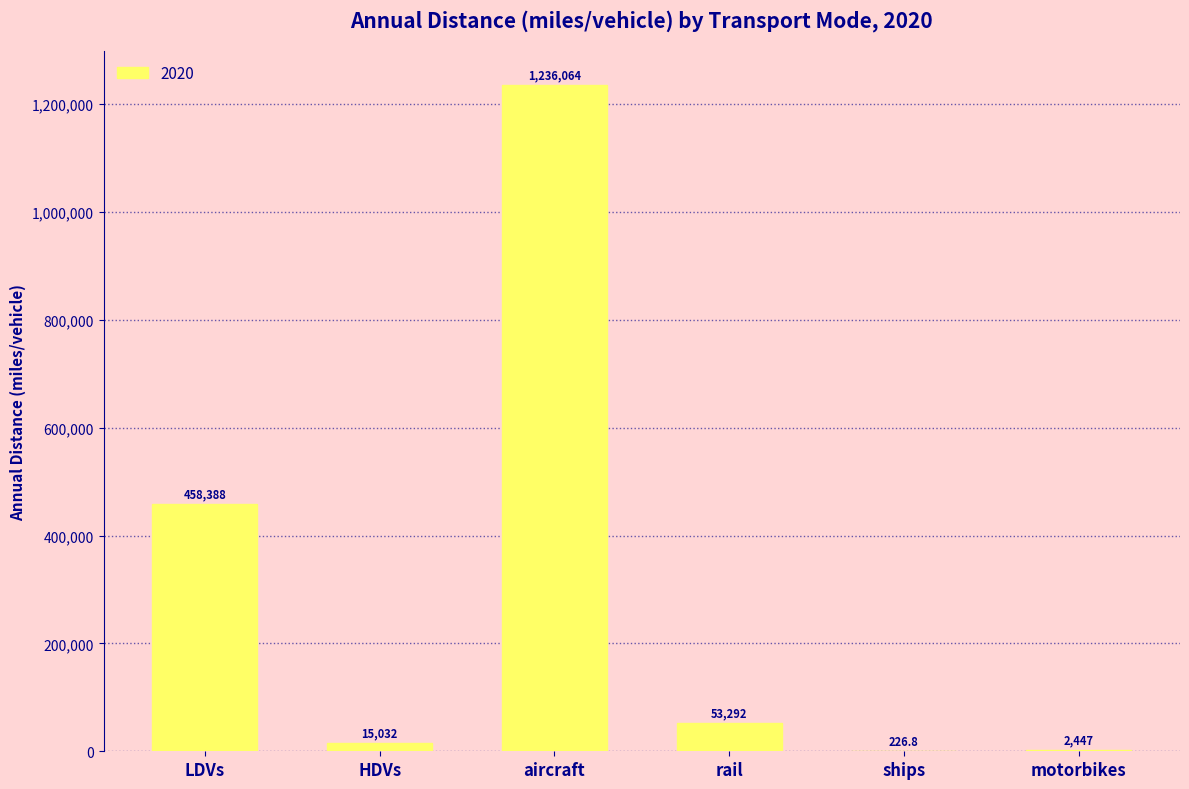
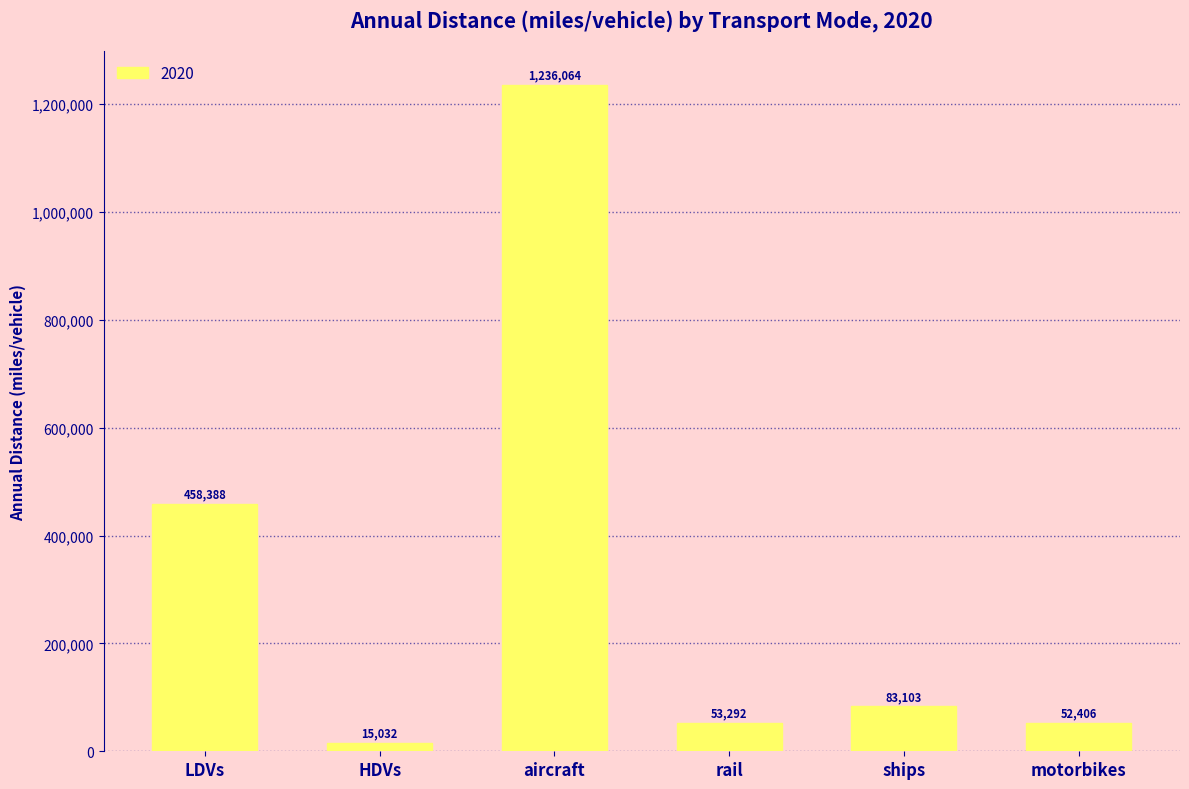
ships: 226.8 -> 83,103
motorbikes: 2,447 -> 52,406
